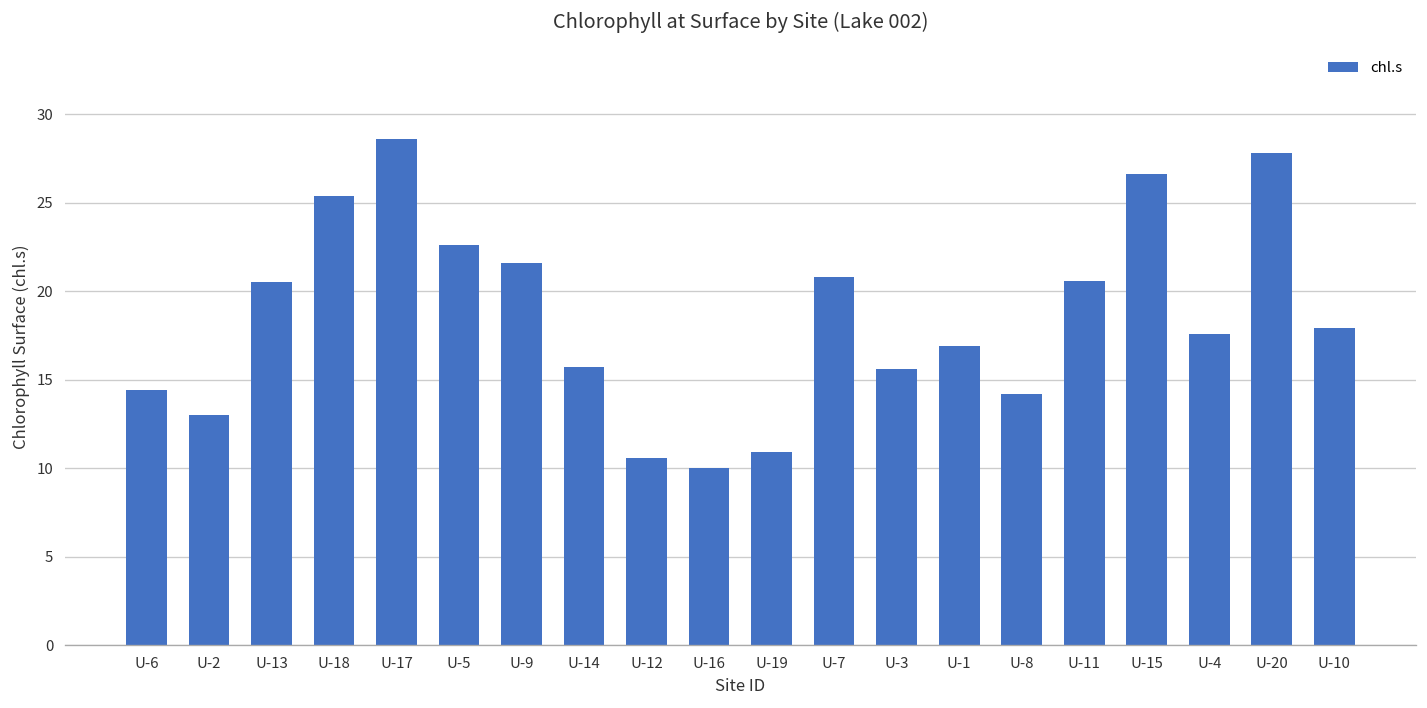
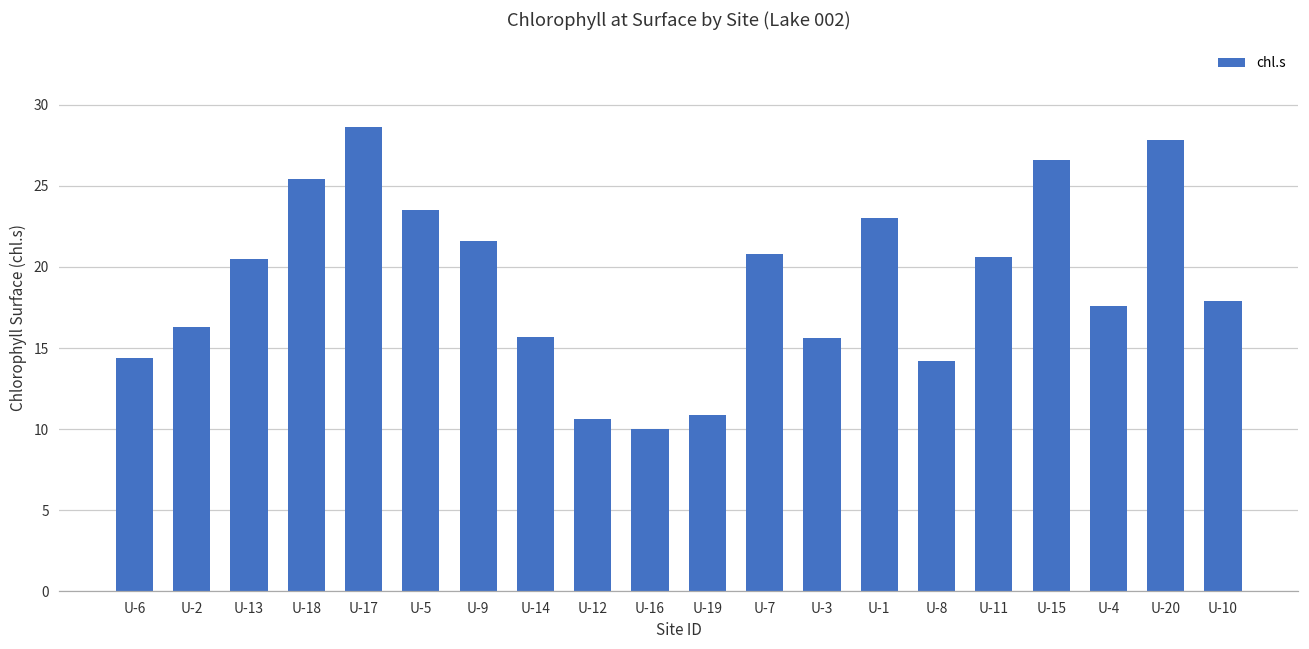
U-2: 13.0 -> 16.3
U-5: 22.6 -> 23.5
U-1: 16.9 -> 23.0
